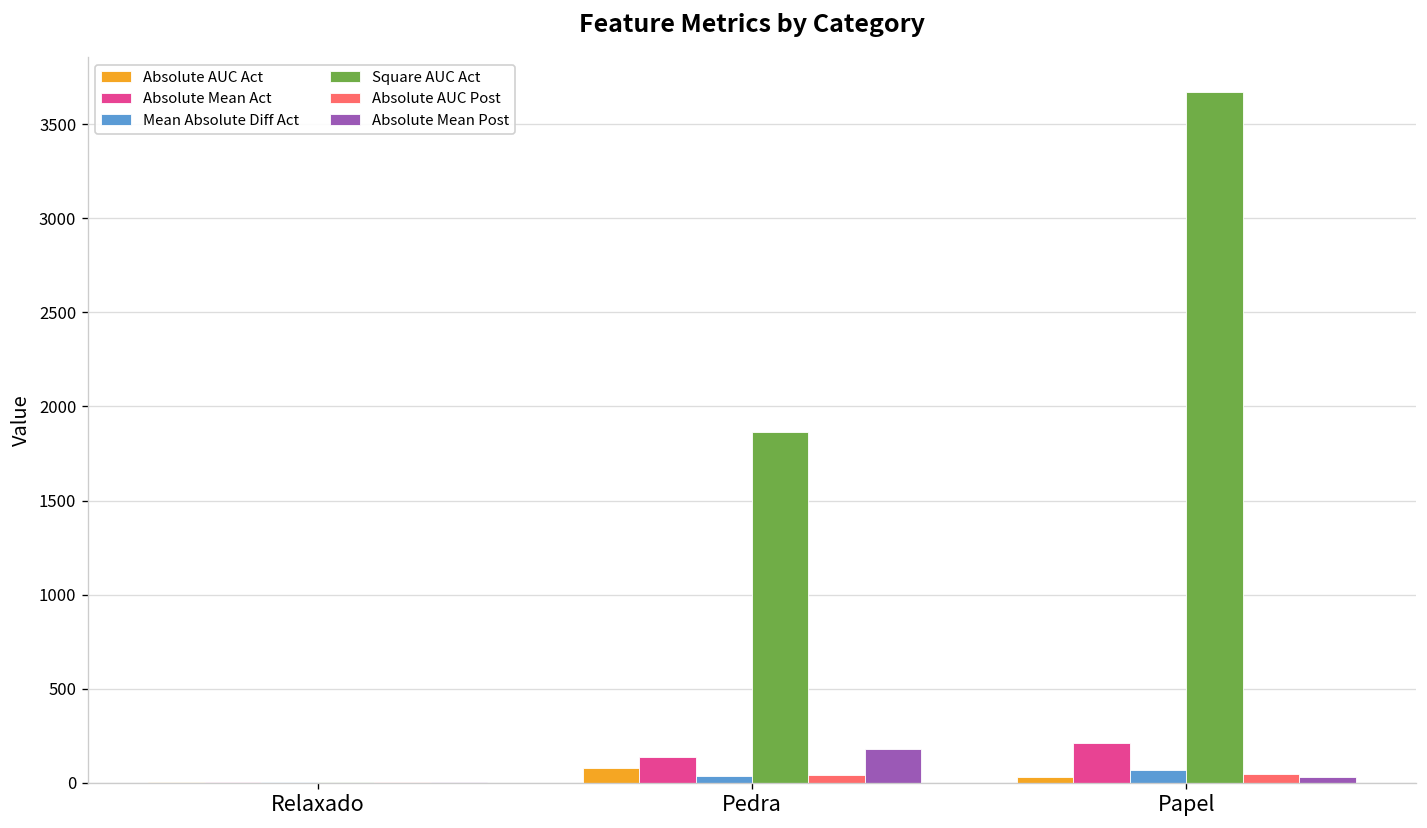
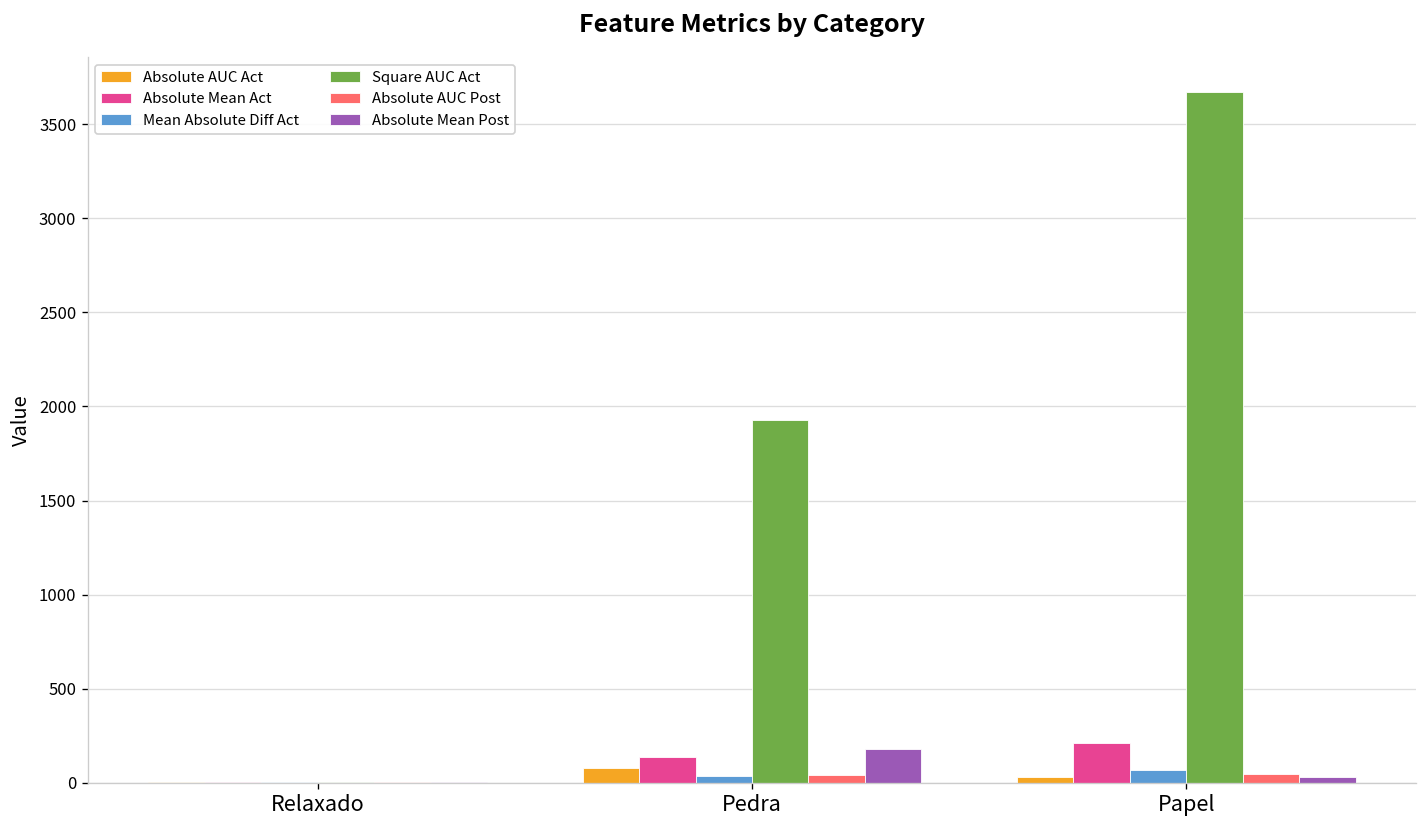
Square AUC Act, Pedra: 1870 -> 1930
